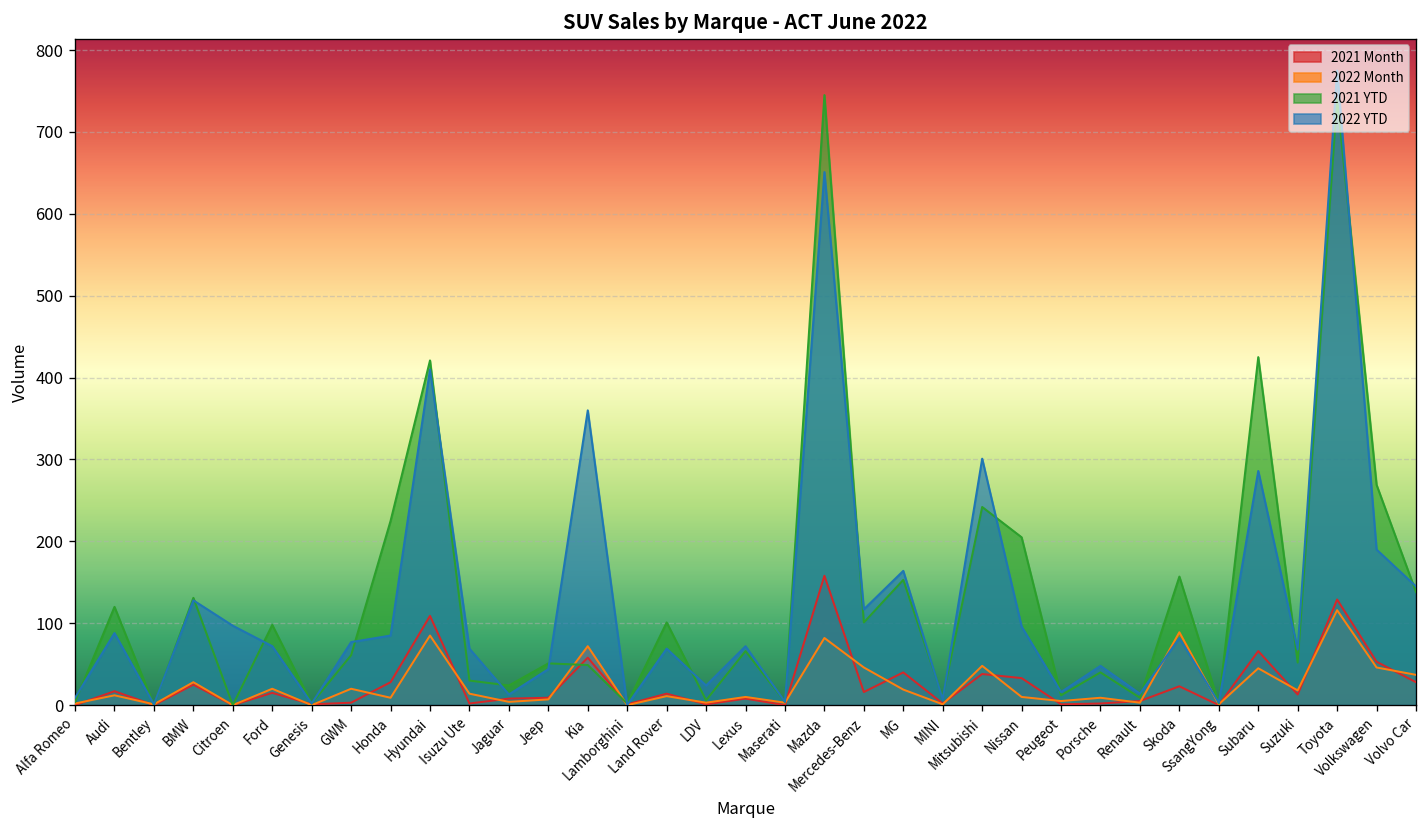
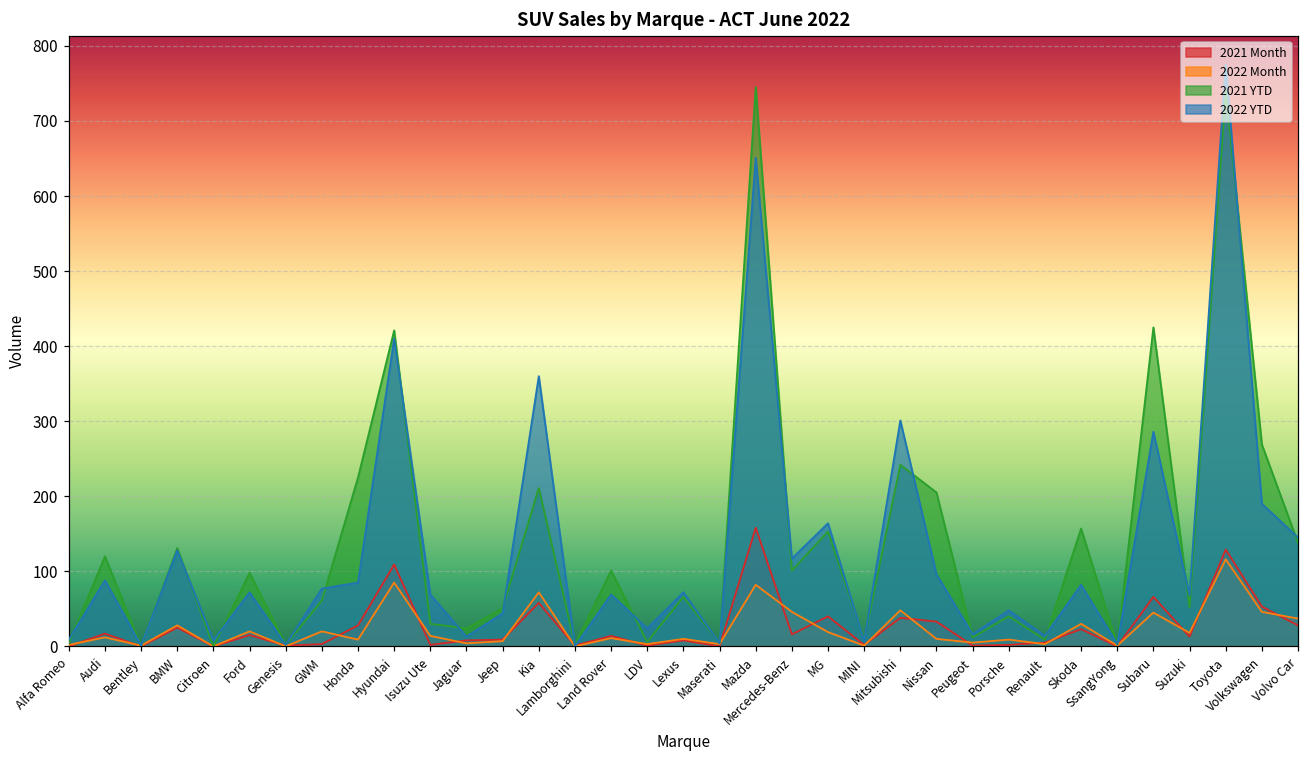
2022 YTD, Citroen: 100 -> 10
2021 YTD, Kia: 50 -> 210
2022 Month, Skoda: 90 -> 30
